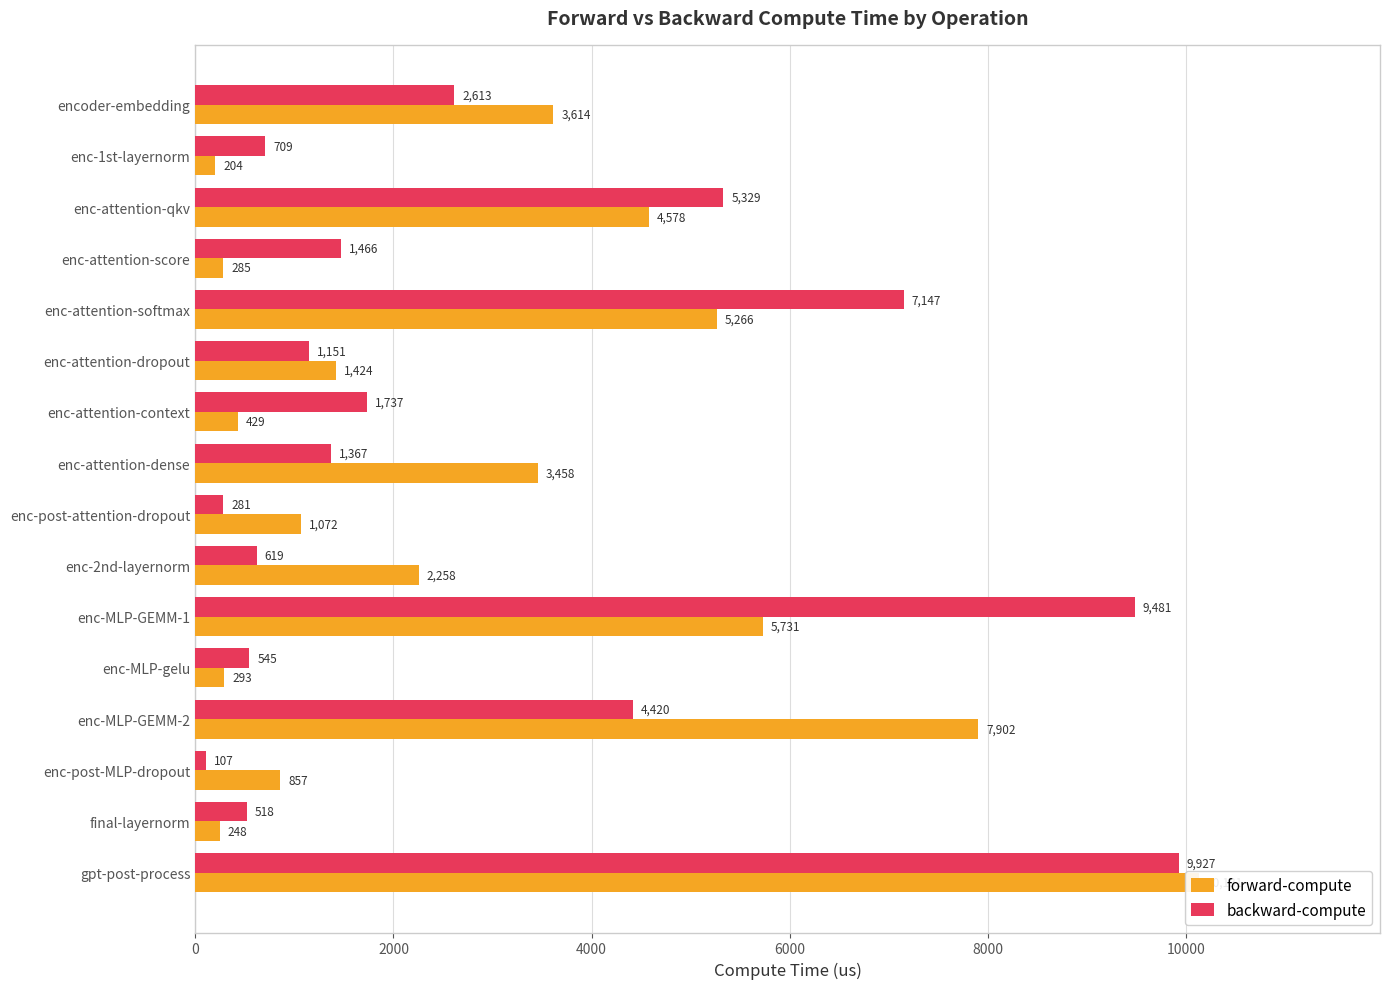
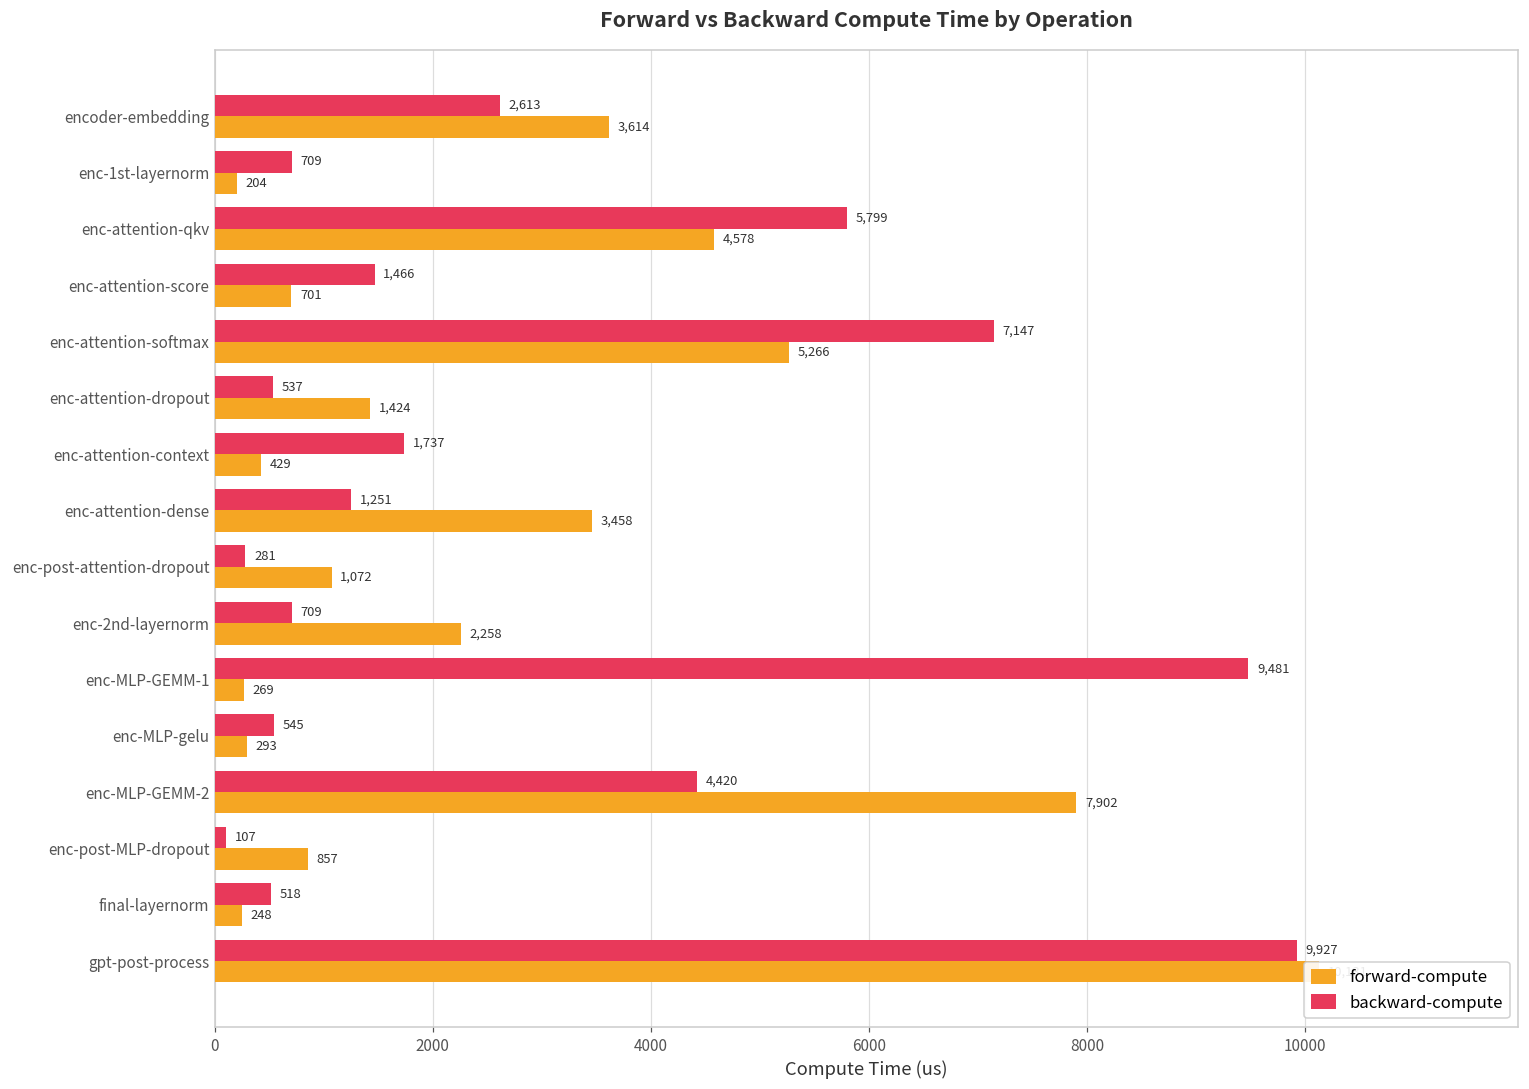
backward-compute, enc-attention-qkv: 5,329 -> 5,799
forward-compute, enc-attention-score: 285 -> 701
backward-compute, enc-attention-dropout: 1,151 -> 537
backward-compute, enc-attention-dense: 1,367 -> 1,251
backward-compute, enc-2nd-layernorm: 619 -> 709
forward-compute, enc-MLP-GEMM-1: 5,731 -> 269
